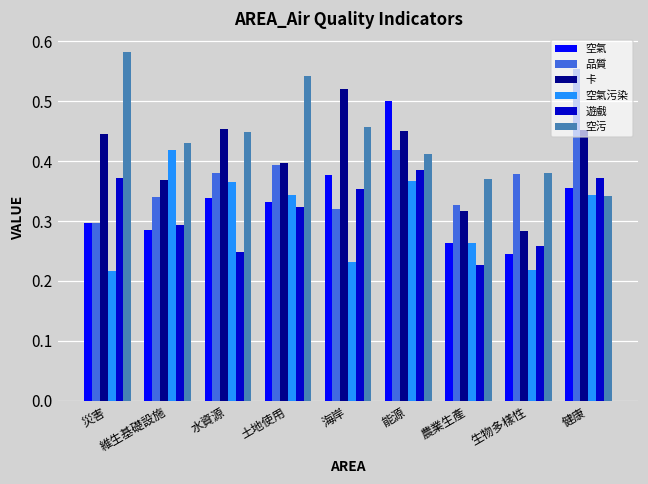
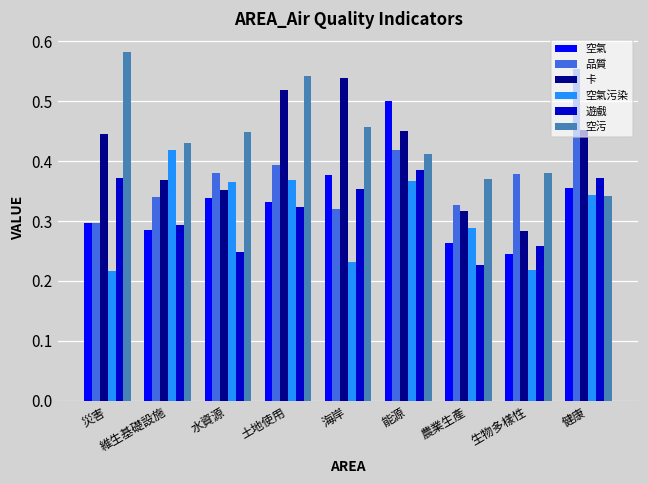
卡, 水資源: 0.45 -> 0.35
卡, 土地使用: 0.40 -> 0.52
空氣污染, 土地使用: 0.34 -> 0.37
卡, 海岸: 0.52 -> 0.54
空氣污染, 農業生產: 0.26 -> 0.29
